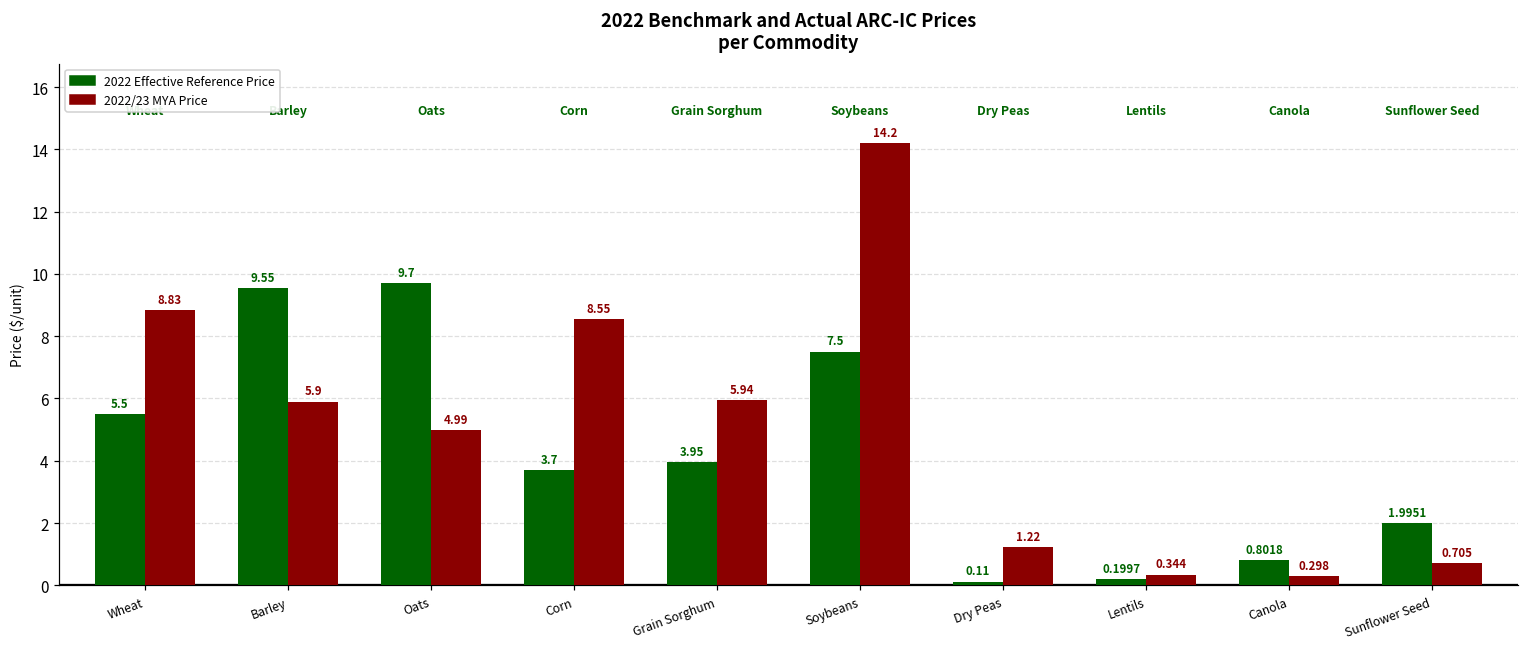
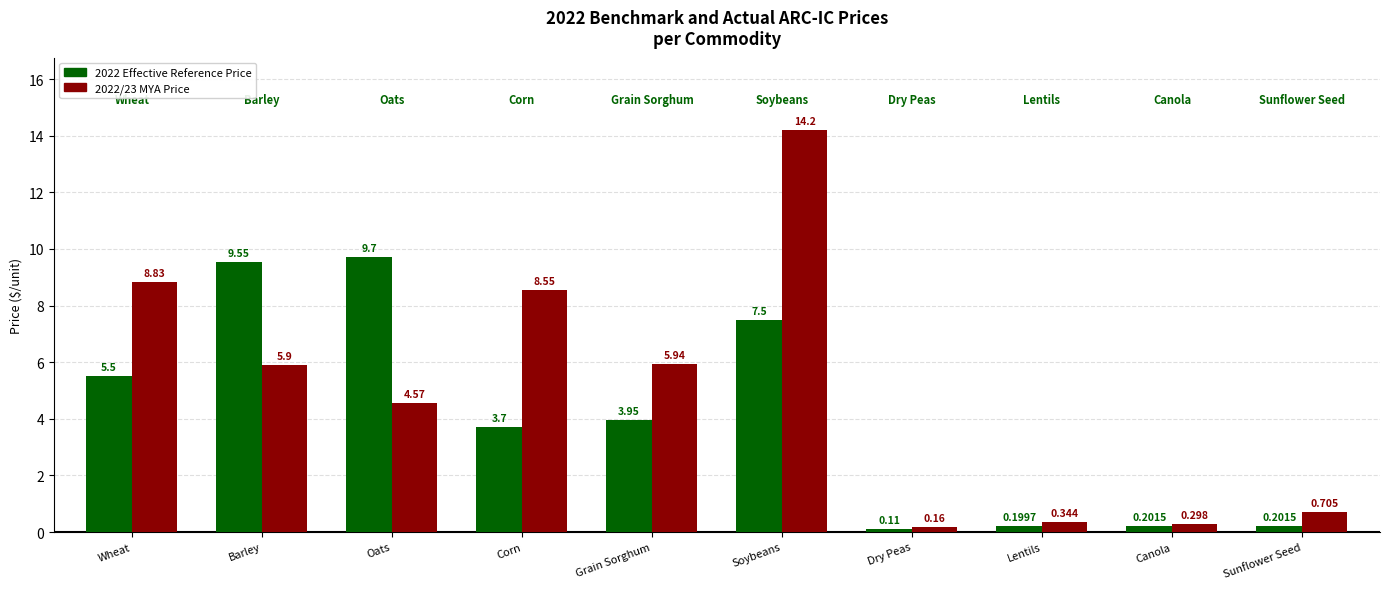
2022/23 MYA Price, Oats: 4.99 -> 4.57
2022/23 MYA Price, Dry Peas: 1.22 -> 0.16
2022 Effective Reference Price, Canola: 0.8018 -> 0.2015
2022 Effective Reference Price, Sunflower Seed: 1.9951 -> 0.2015
